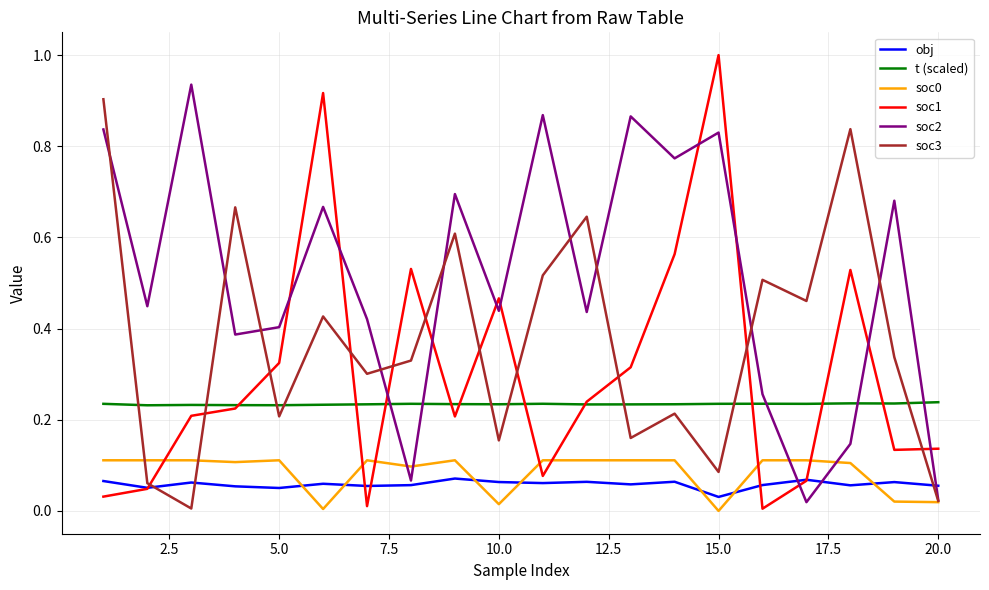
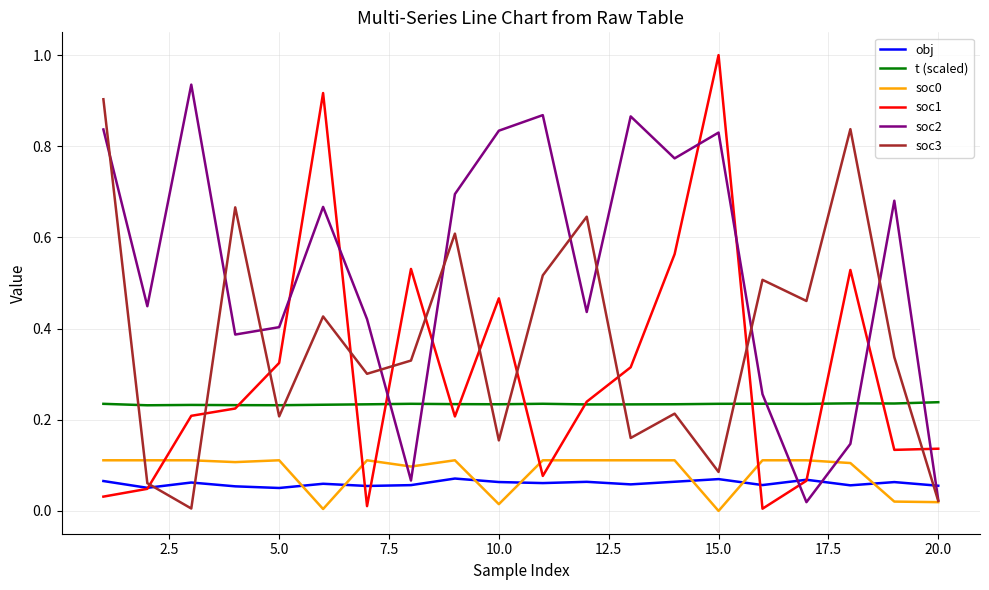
soc2, 10.0: 0.44 -> 0.83
obj, 15.0: 0.03 -> 0.07
